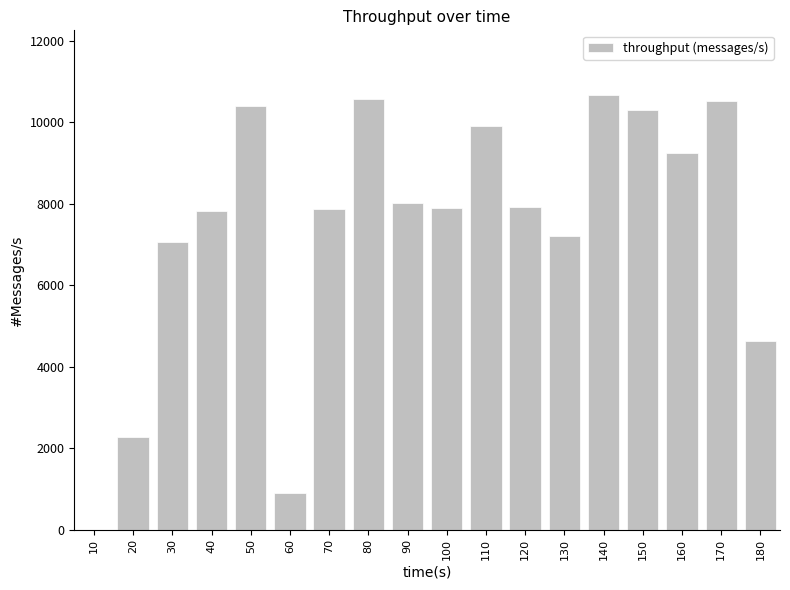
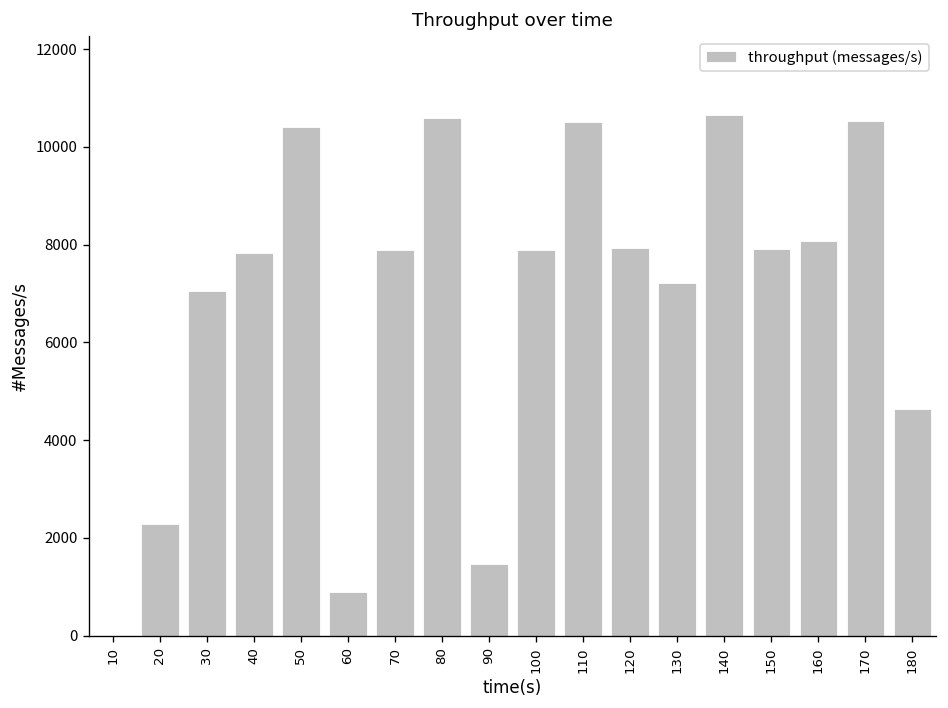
90: 8000 -> 1500
110: 9900 -> 10500
150: 10300 -> 7900
160: 9200 -> 8100
